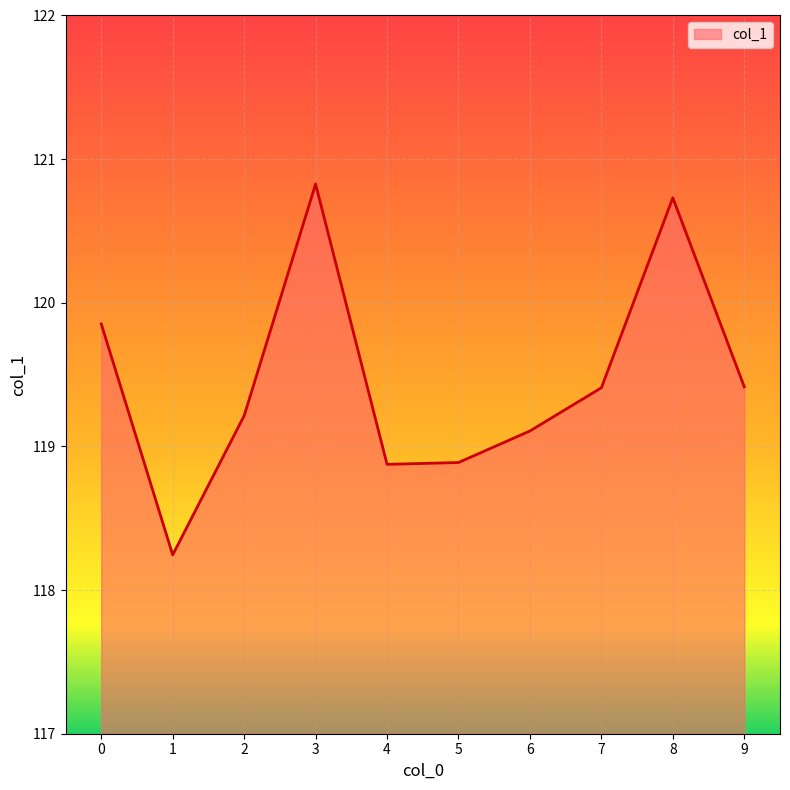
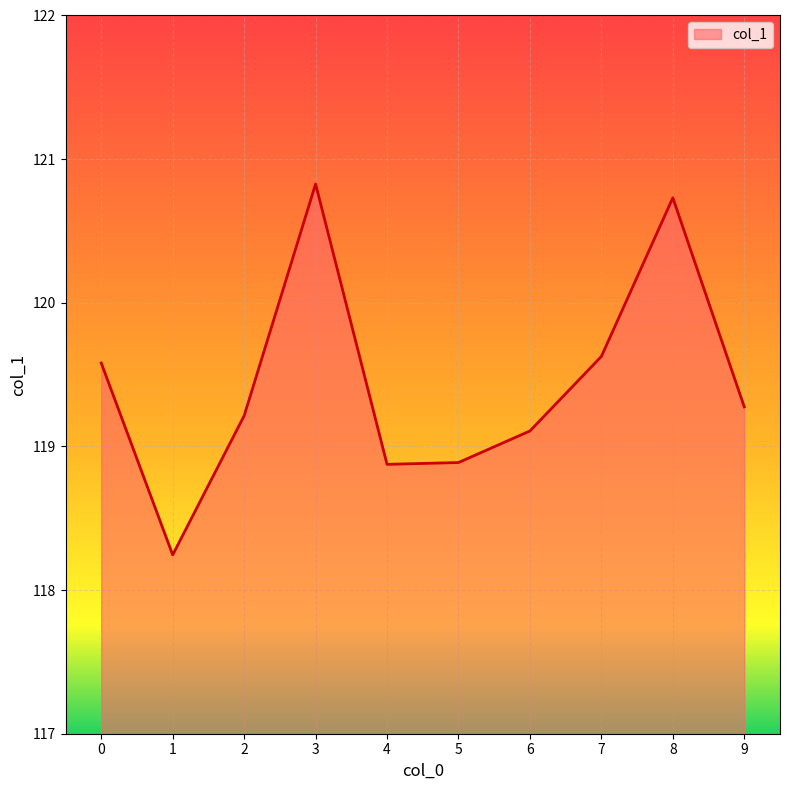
0: 119.85 -> 119.58
7: 119.41 -> 119.63
9: 119.42 -> 119.28
